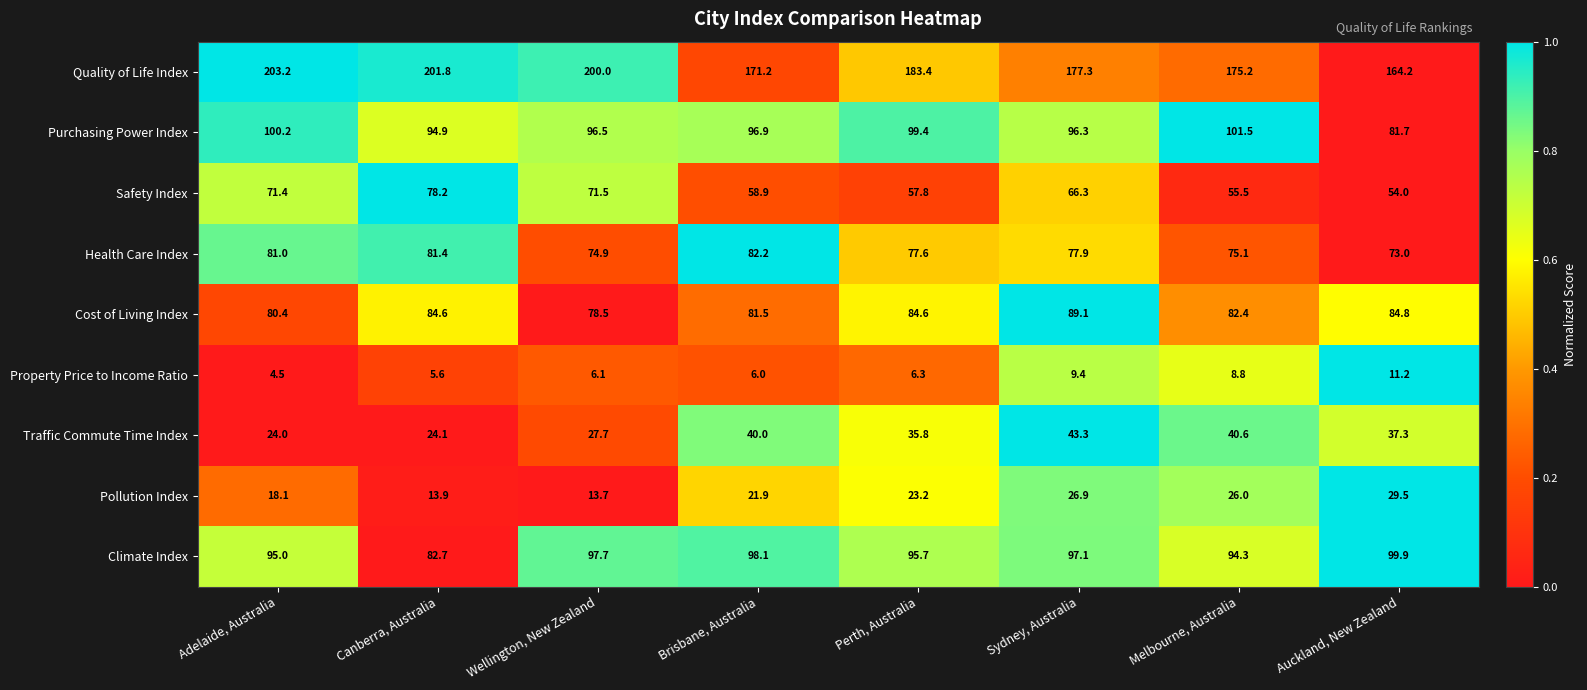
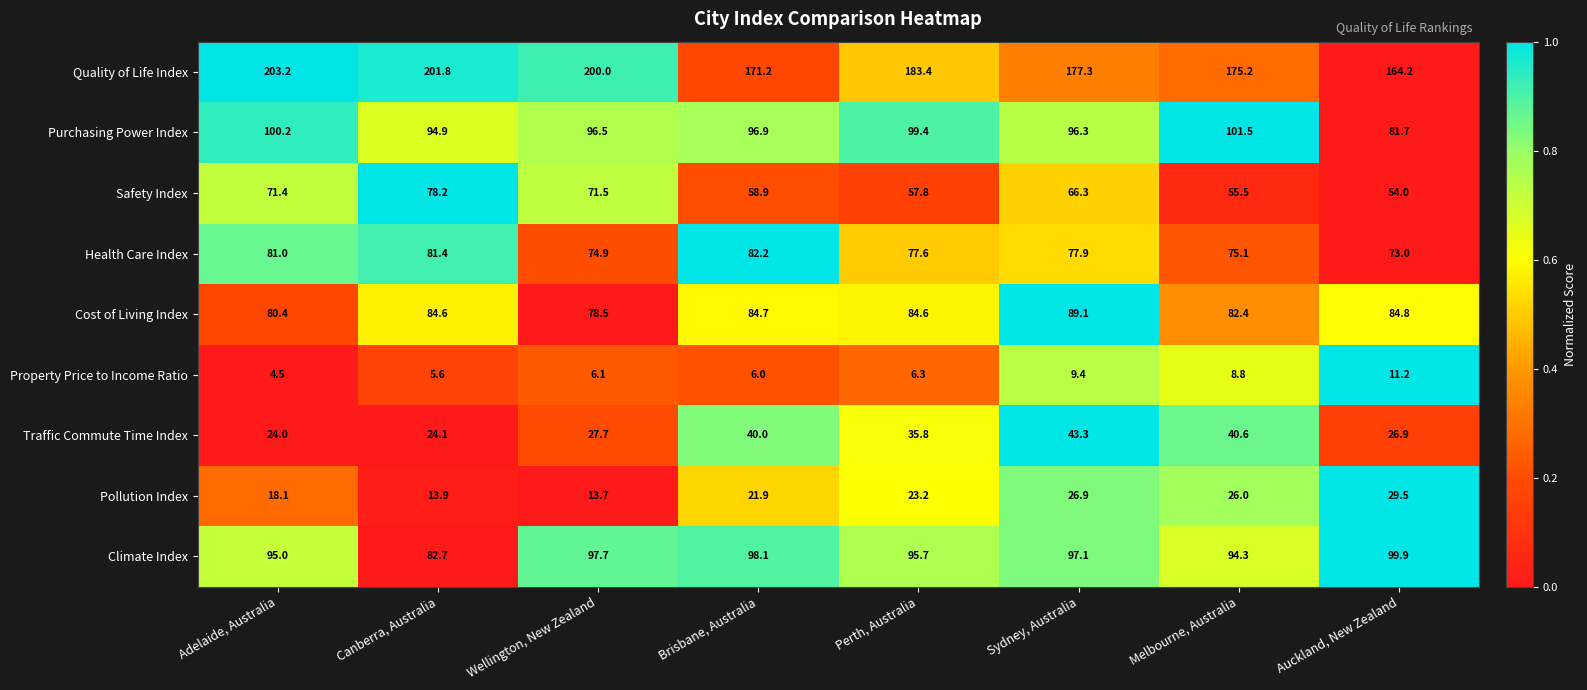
Cost of Living Index, Brisbane, Australia: 81.5 -> 84.7
Traffic Commute Time Index, Auckland, New Zealand: 37.3 -> 26.9
